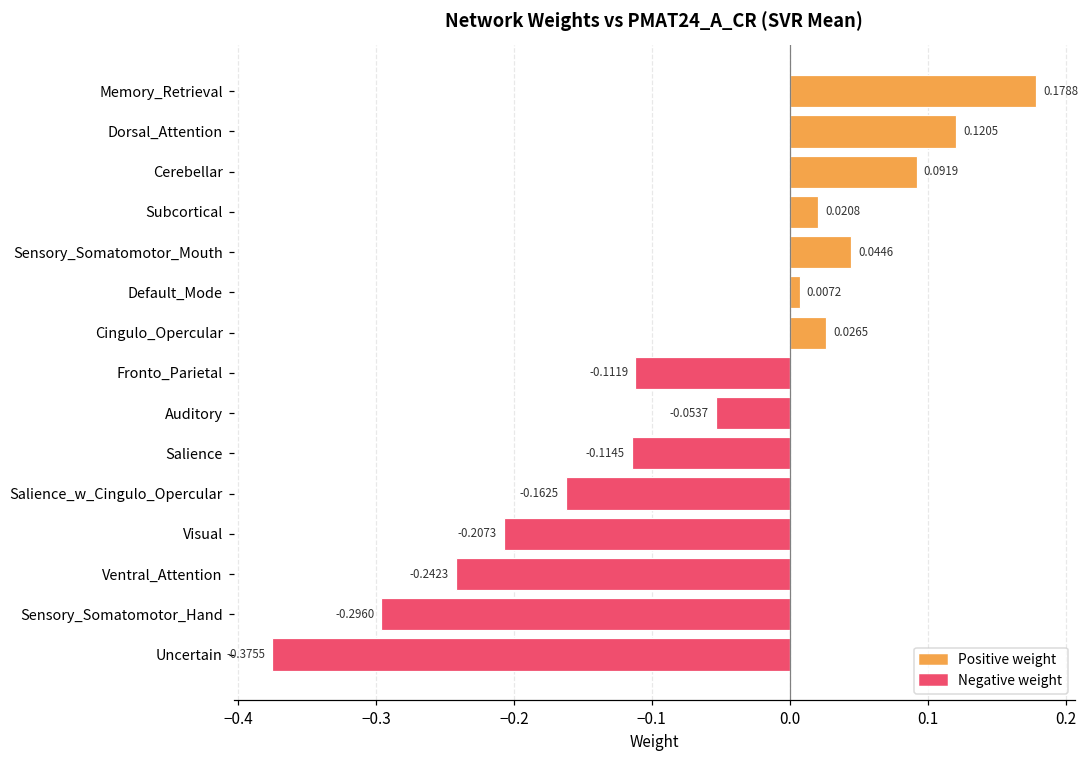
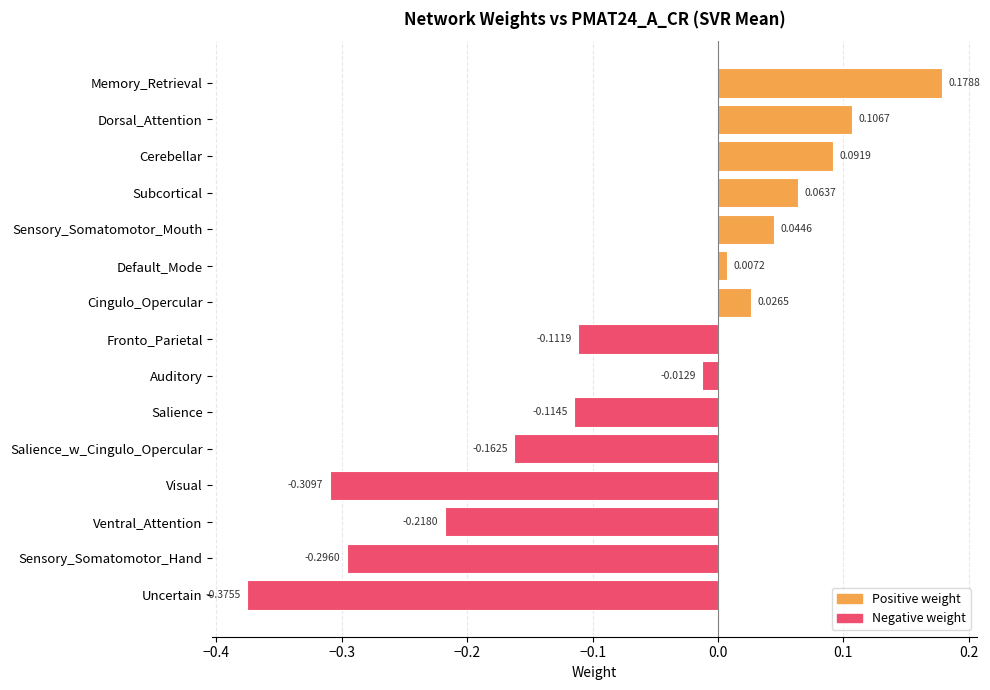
Dorsal_Attention: 0.1205 -> 0.1067
Subcortical: 0.0208 -> 0.0637
Auditory: -0.0537 -> -0.0129
Visual: -0.2073 -> -0.3097
Ventral_Attention: -0.2423 -> -0.2180
